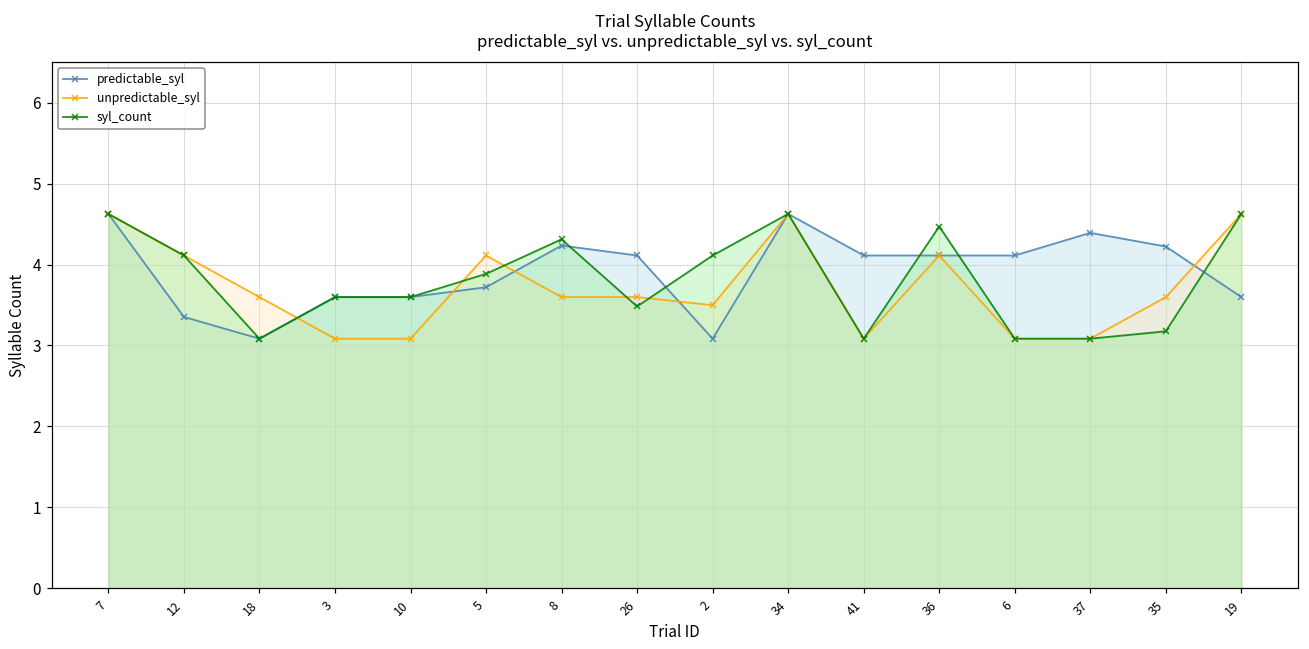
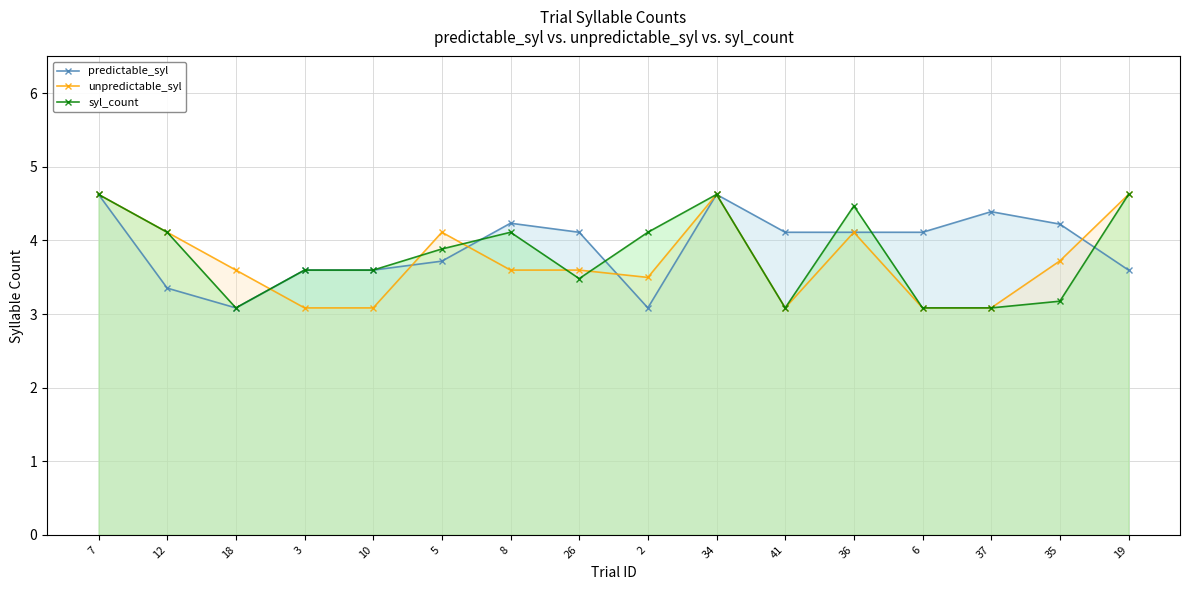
syl_count, 8: 4.3 -> 4.1
unpredictable_syl, 35: 3.6 -> 3.7
